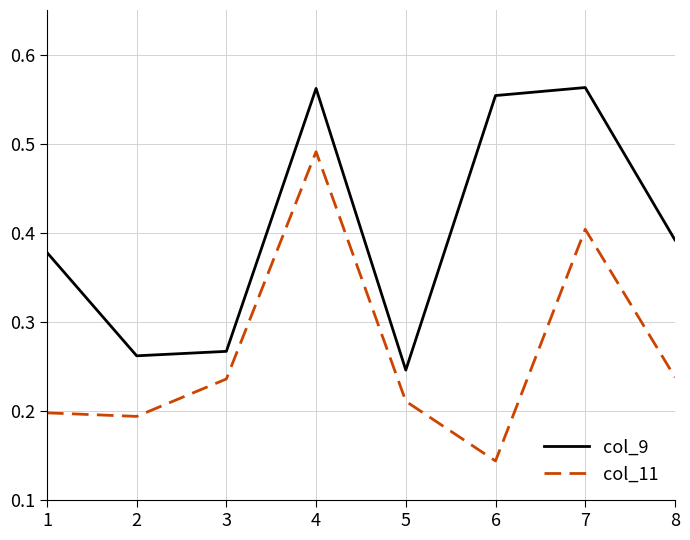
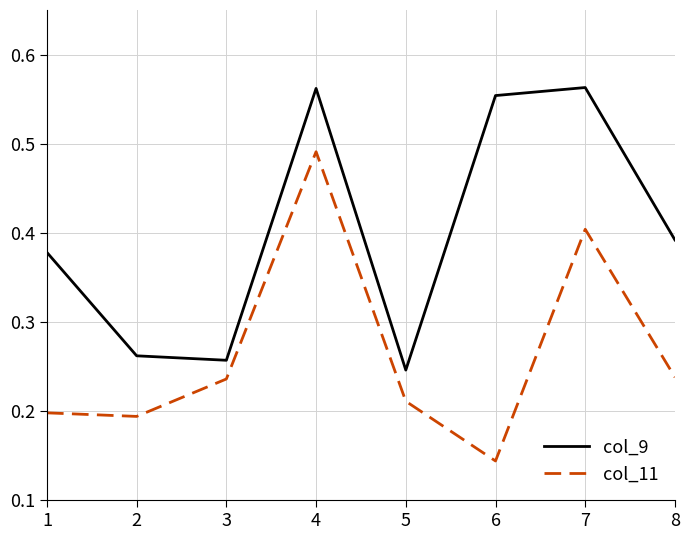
col_9, 3: 0.27 -> 0.26
